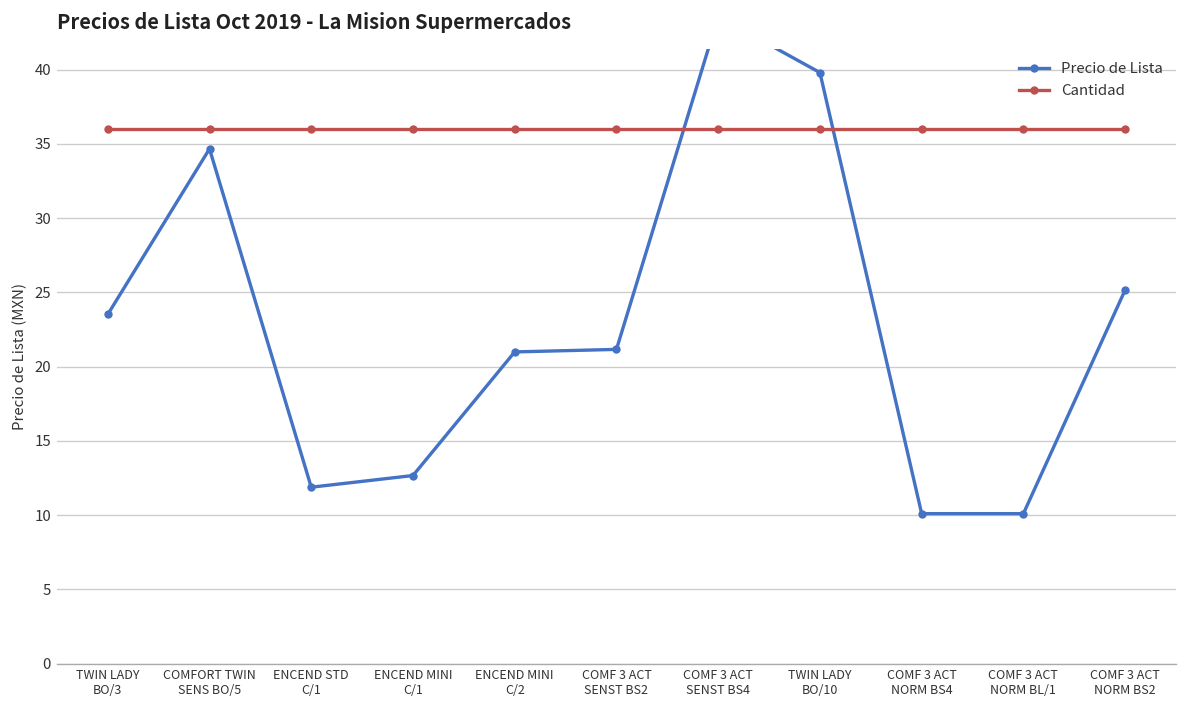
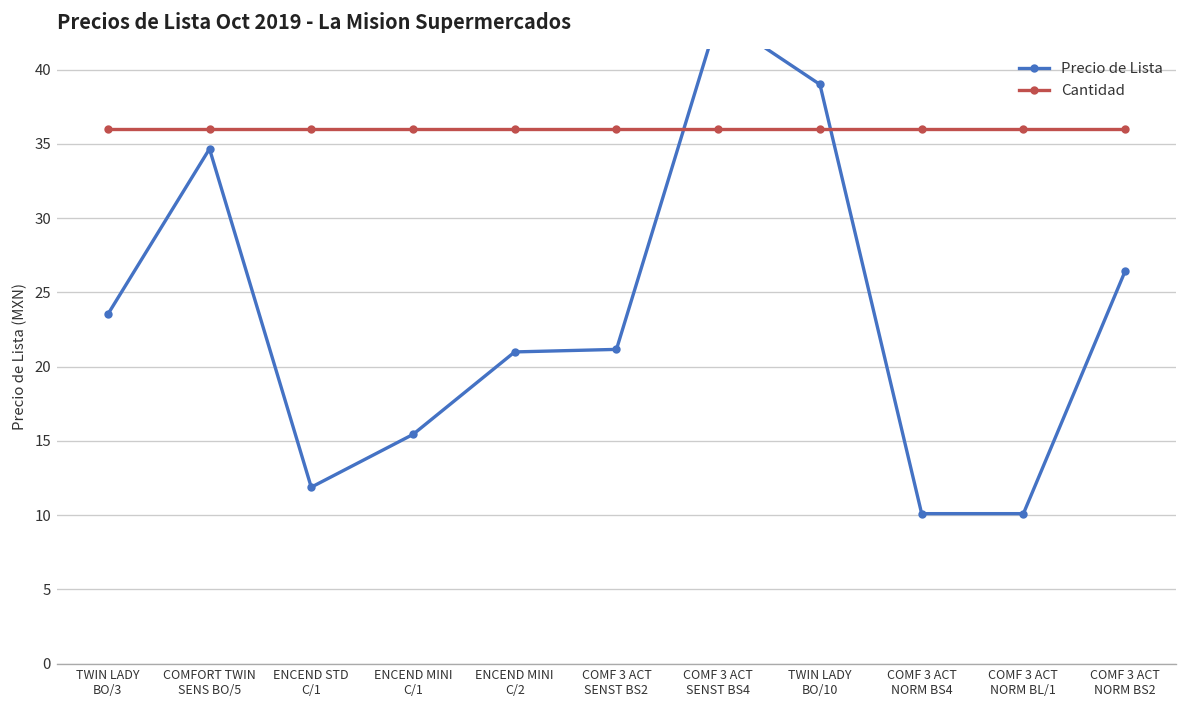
Precio de Lista, ENCEND MINI C/1: 12.7 -> 15.4
Precio de Lista, TWIN LADY BO/10: 39.8 -> 39.0
Precio de Lista, COMF 3 ACT NORM BS2: 25.2 -> 26.4
